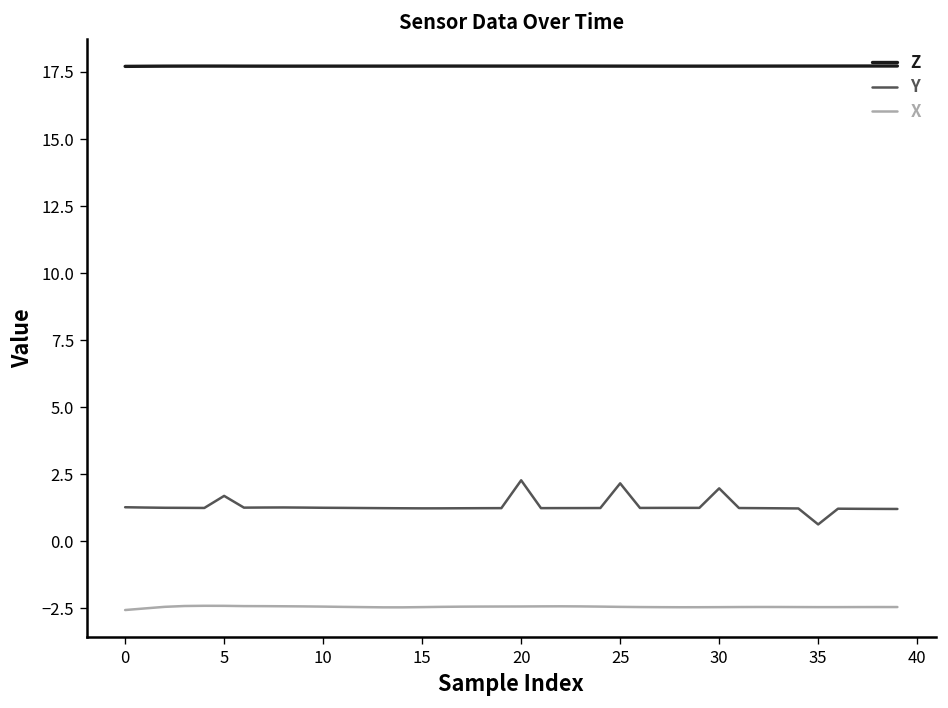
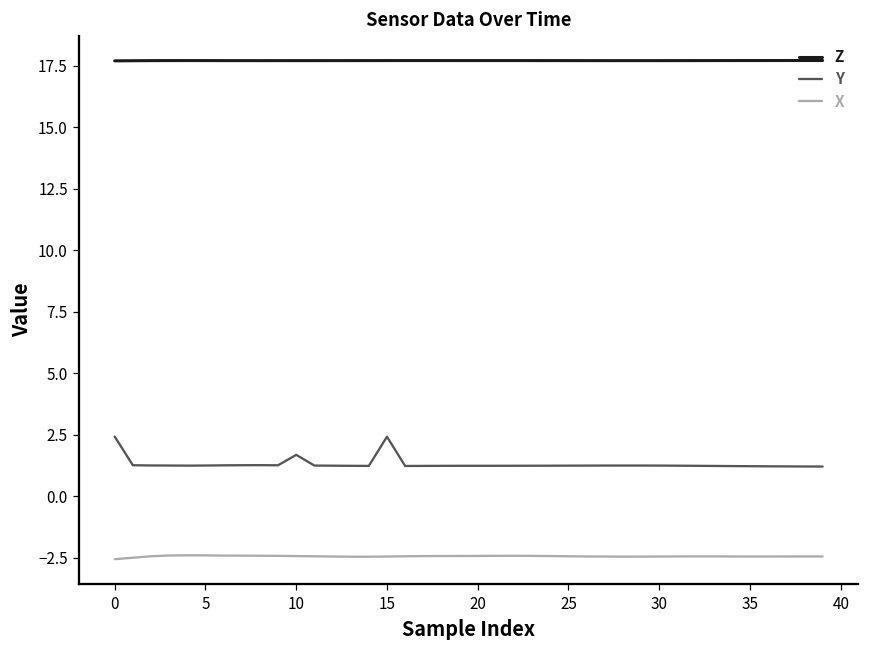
Y, 0: 1.3 -> 2.4
Y, 5: 1.7 -> 1.2
Y, 10: 1.3 -> 1.7
Y, 15: 1.2 -> 2.4
Y, 20: 2.3 -> 1.2
Y, 25: 2.2 -> 1.2
Y, 30: 2.0 -> 1.2
Y, 35: 0.6 -> 1.2
